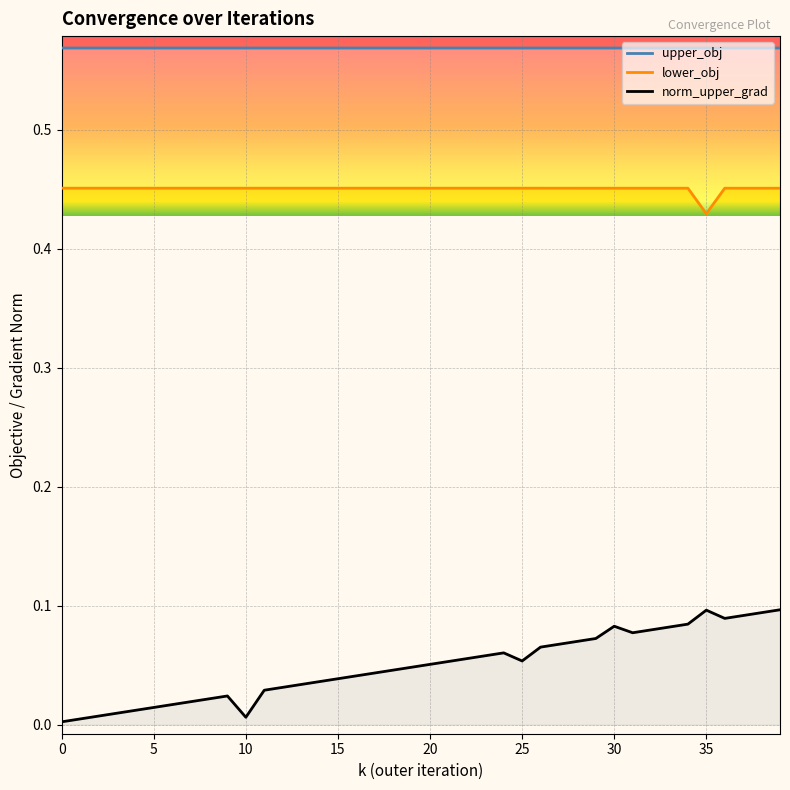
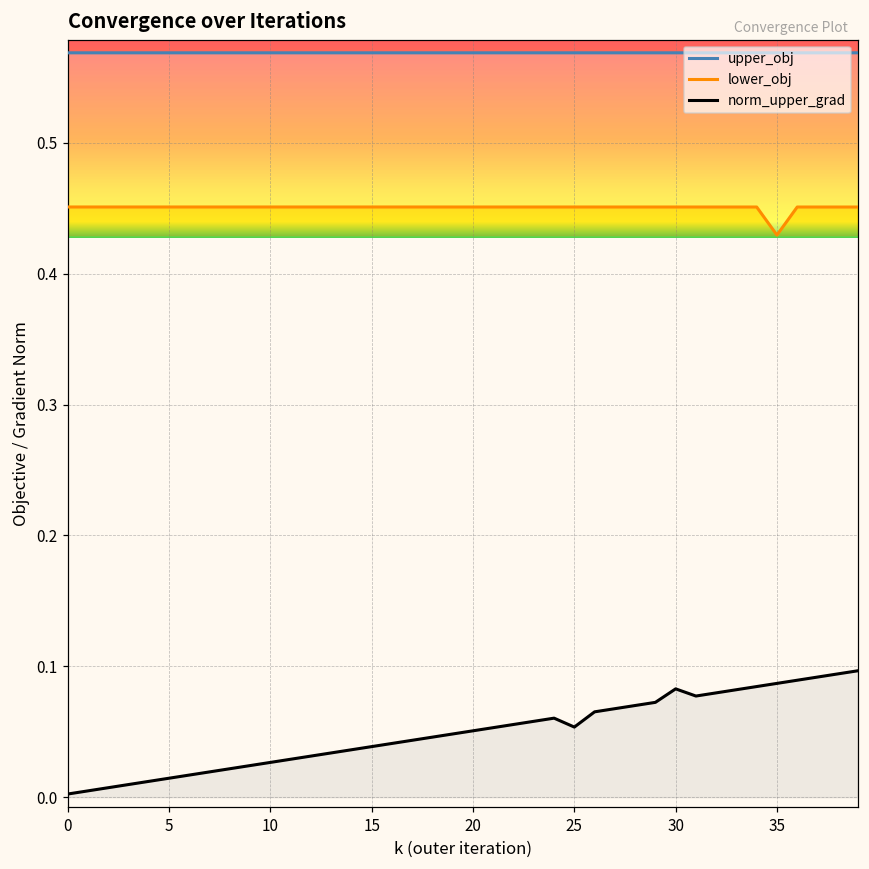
norm_upper_grad, 10: 0.006 -> 0.027
norm_upper_grad, 35: 0.096 -> 0.087
